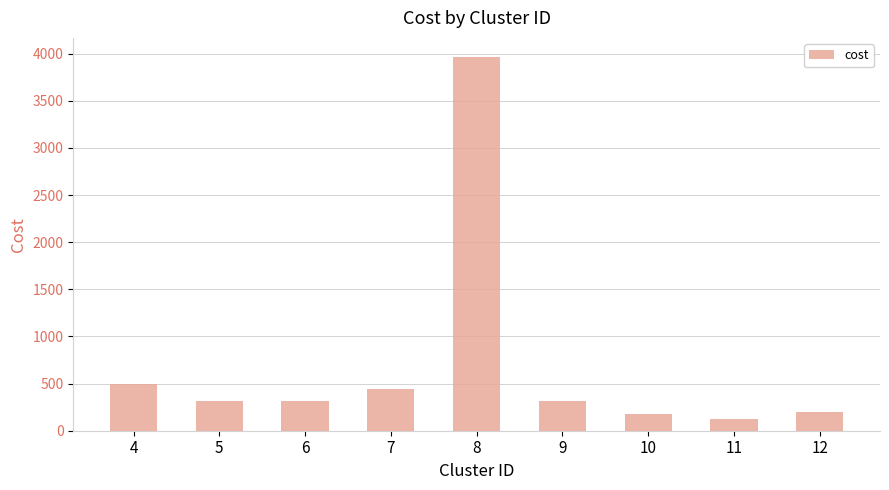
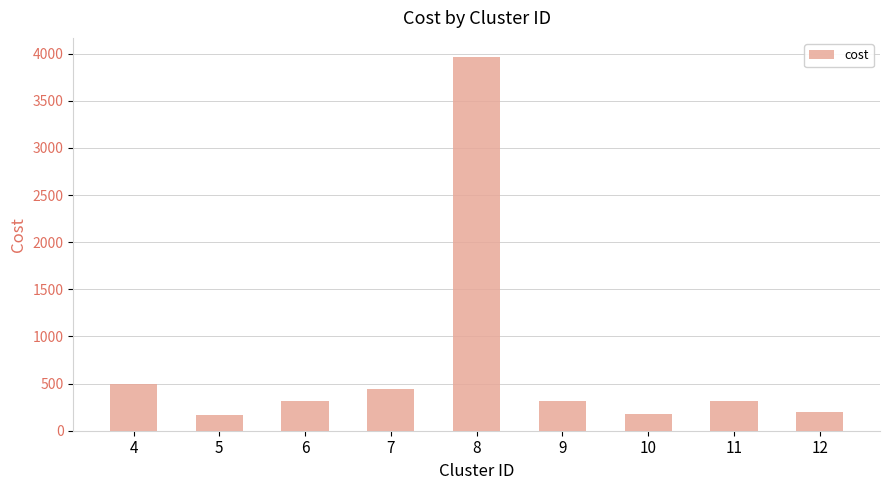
5: 300 -> 200
11: 100 -> 300
